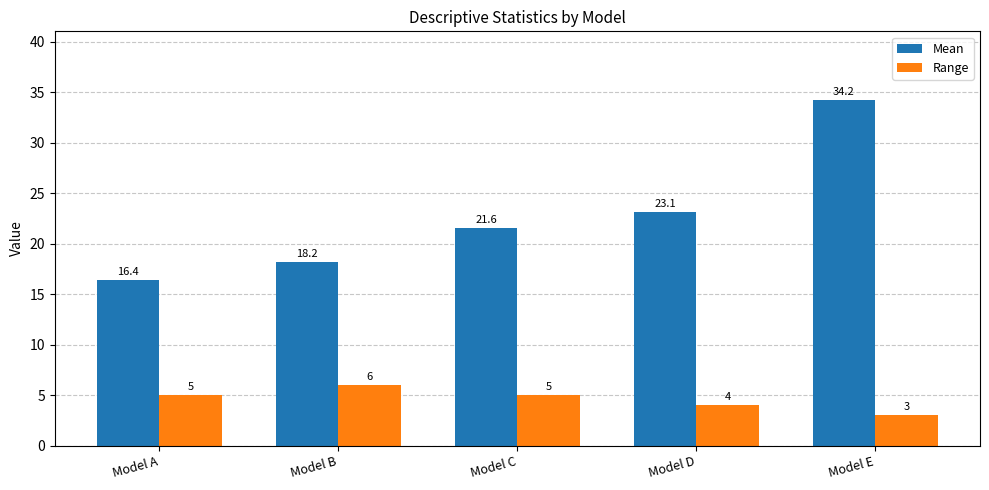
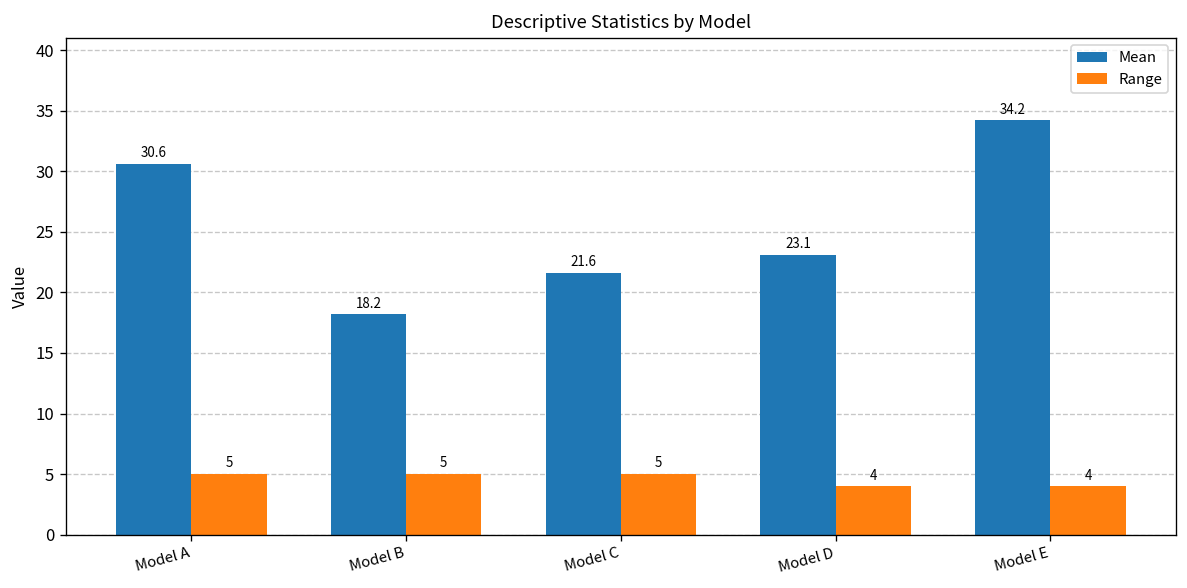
Mean, Model A: 16.4 -> 30.6
Range, Model B: 6 -> 5
Range, Model E: 3 -> 4
